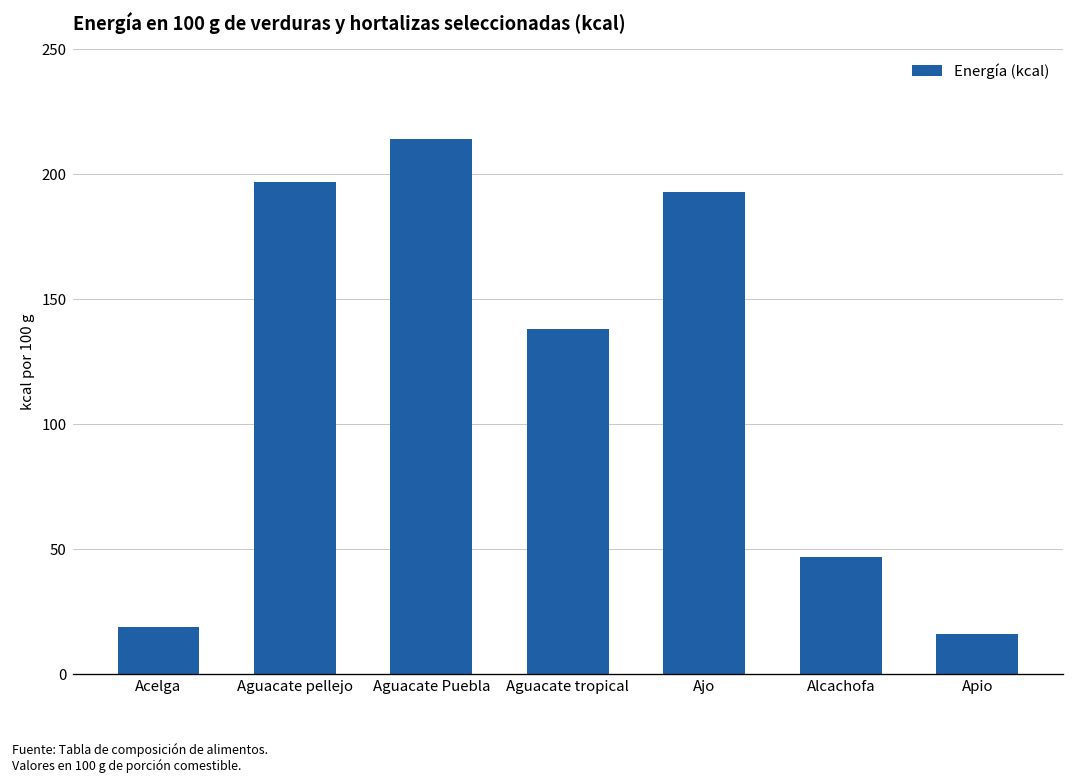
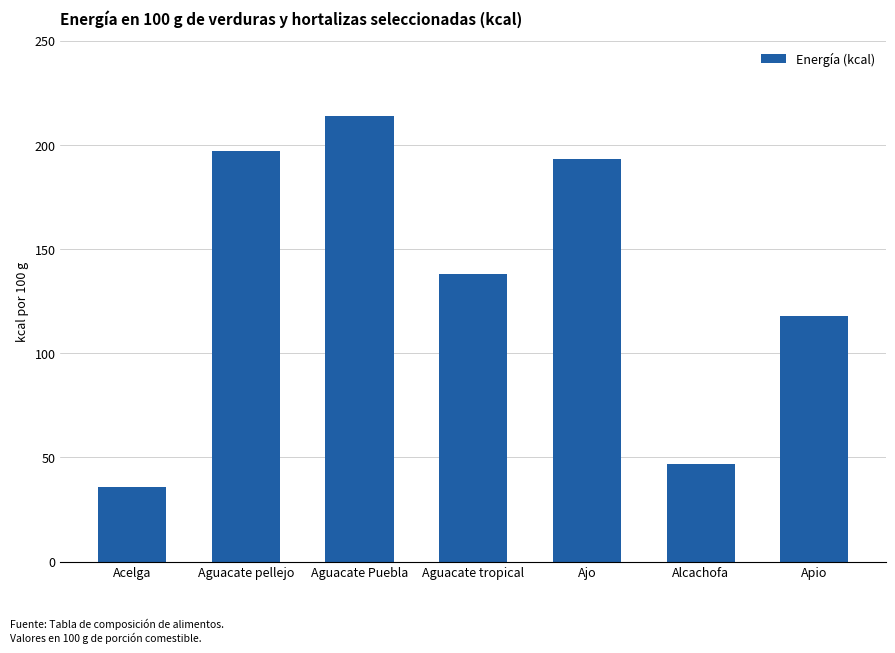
Acelga: 19 -> 36
Apio: 16 -> 118
